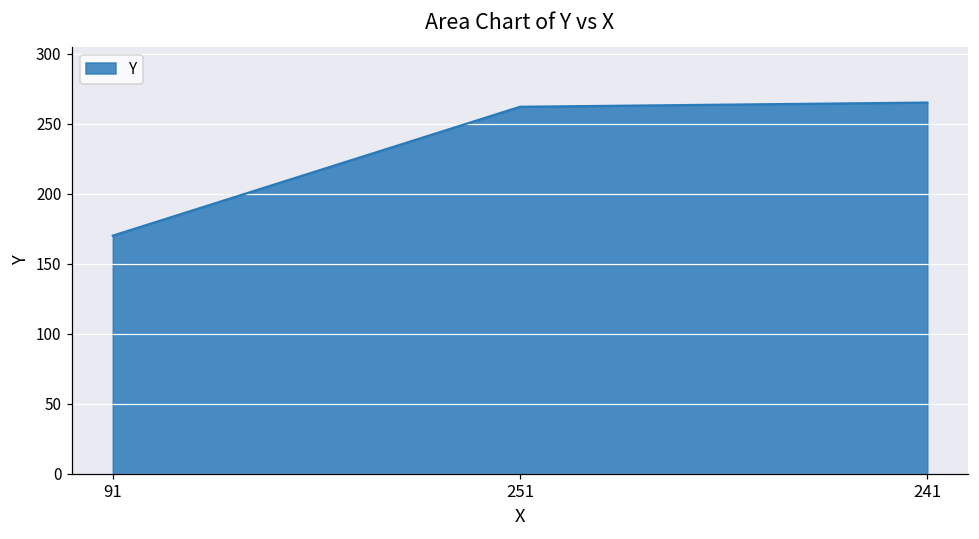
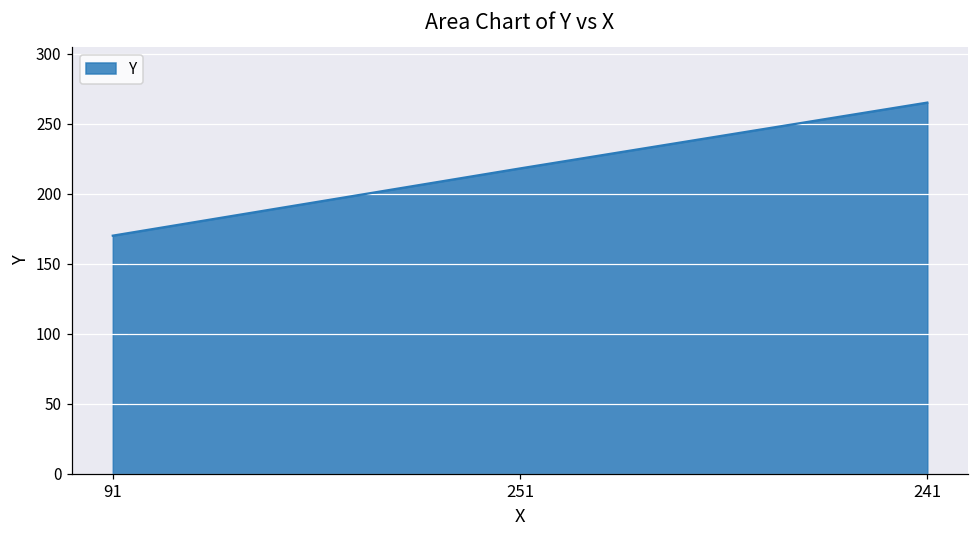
251: 262 -> 218
